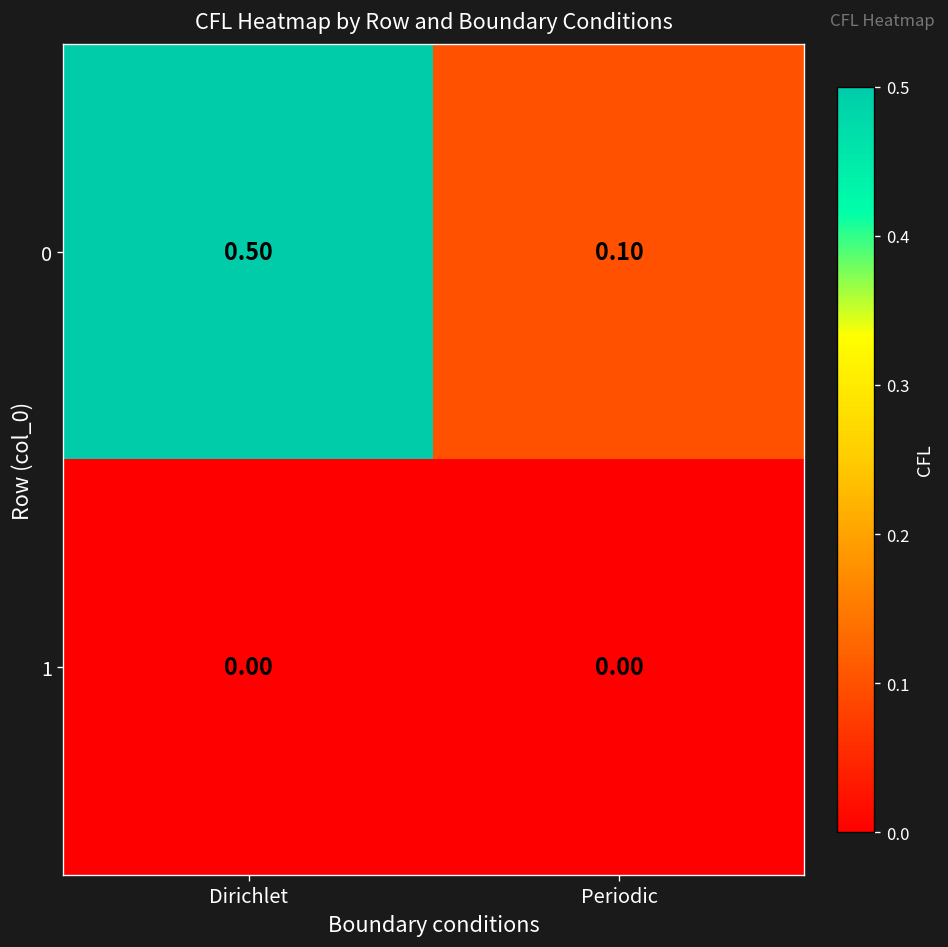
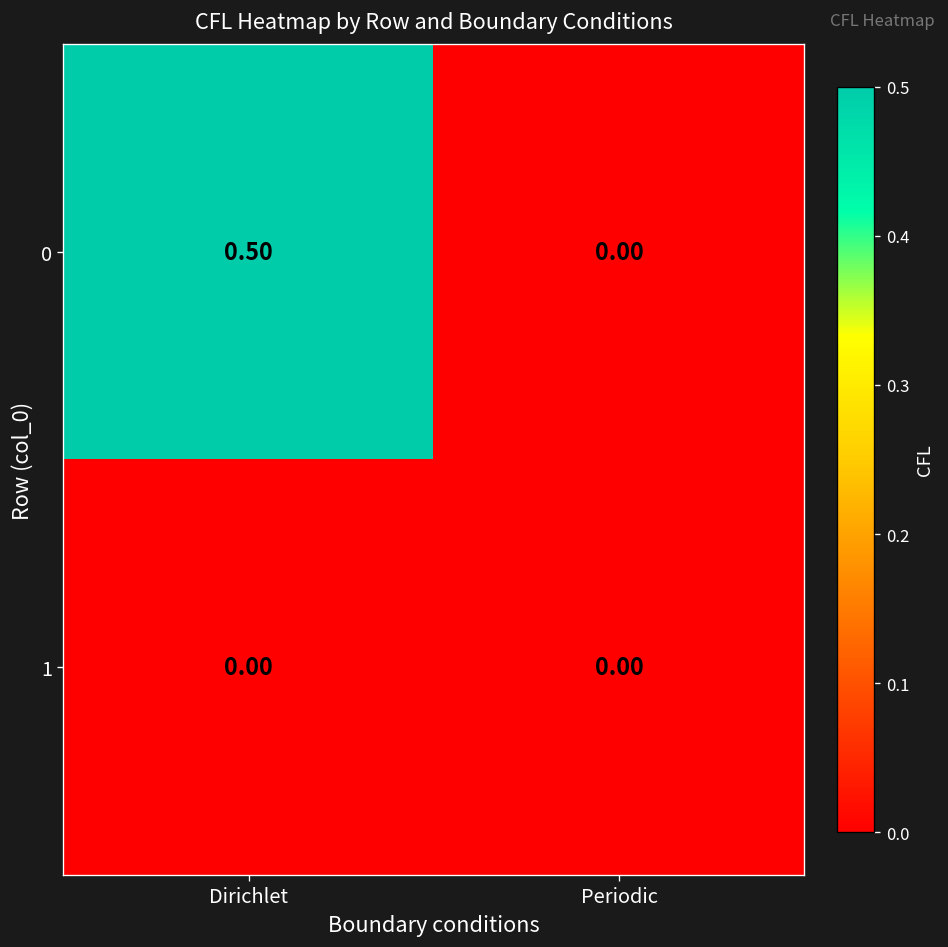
0, Periodic: 0.10 -> 0.00
